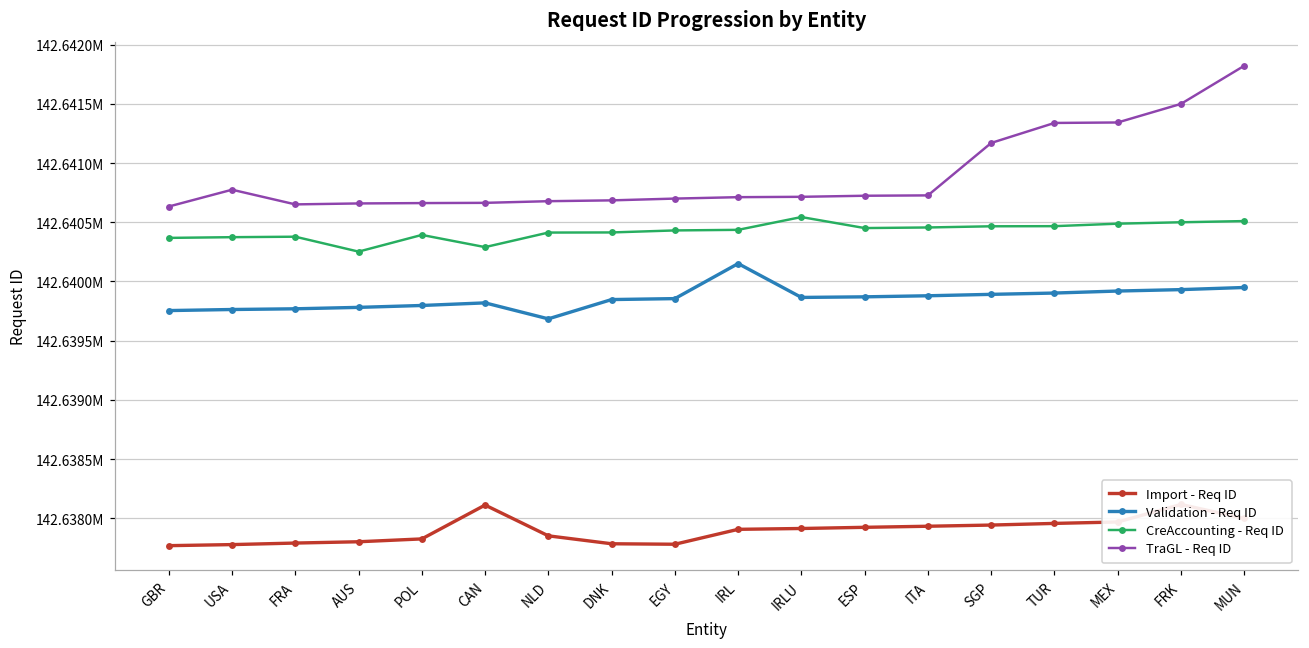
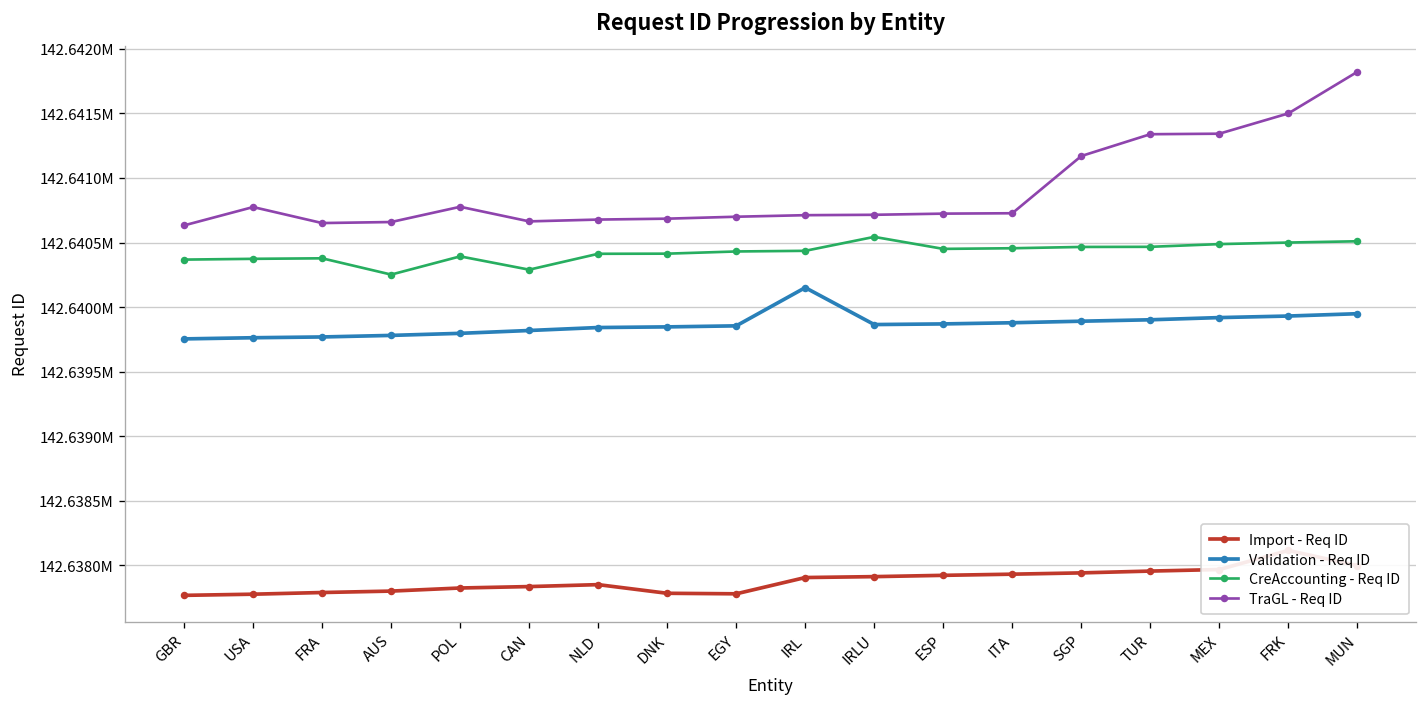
TraGL - Req ID, POL: 142640660 -> 142640780
Import - Req ID, CAN: 142638110 -> 142637840
Validation - Req ID, NLD: 142639680 -> 142639840
